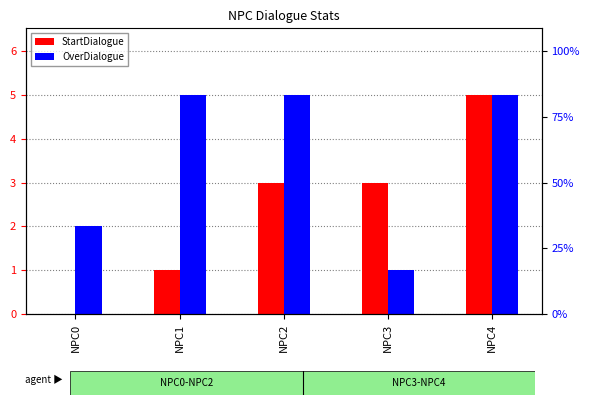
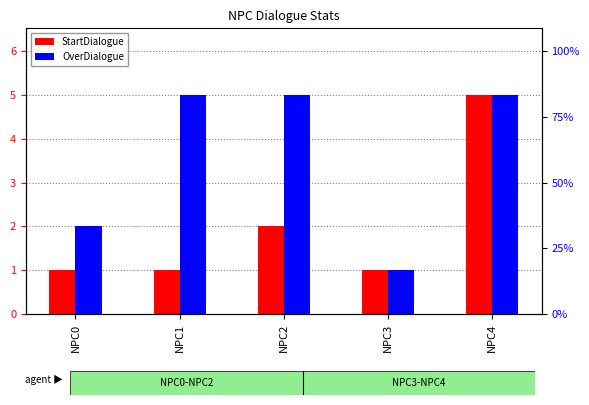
StartDialogue, NPC0: 0 -> 1
StartDialogue, NPC2: 3 -> 2
StartDialogue, NPC3: 3 -> 1
